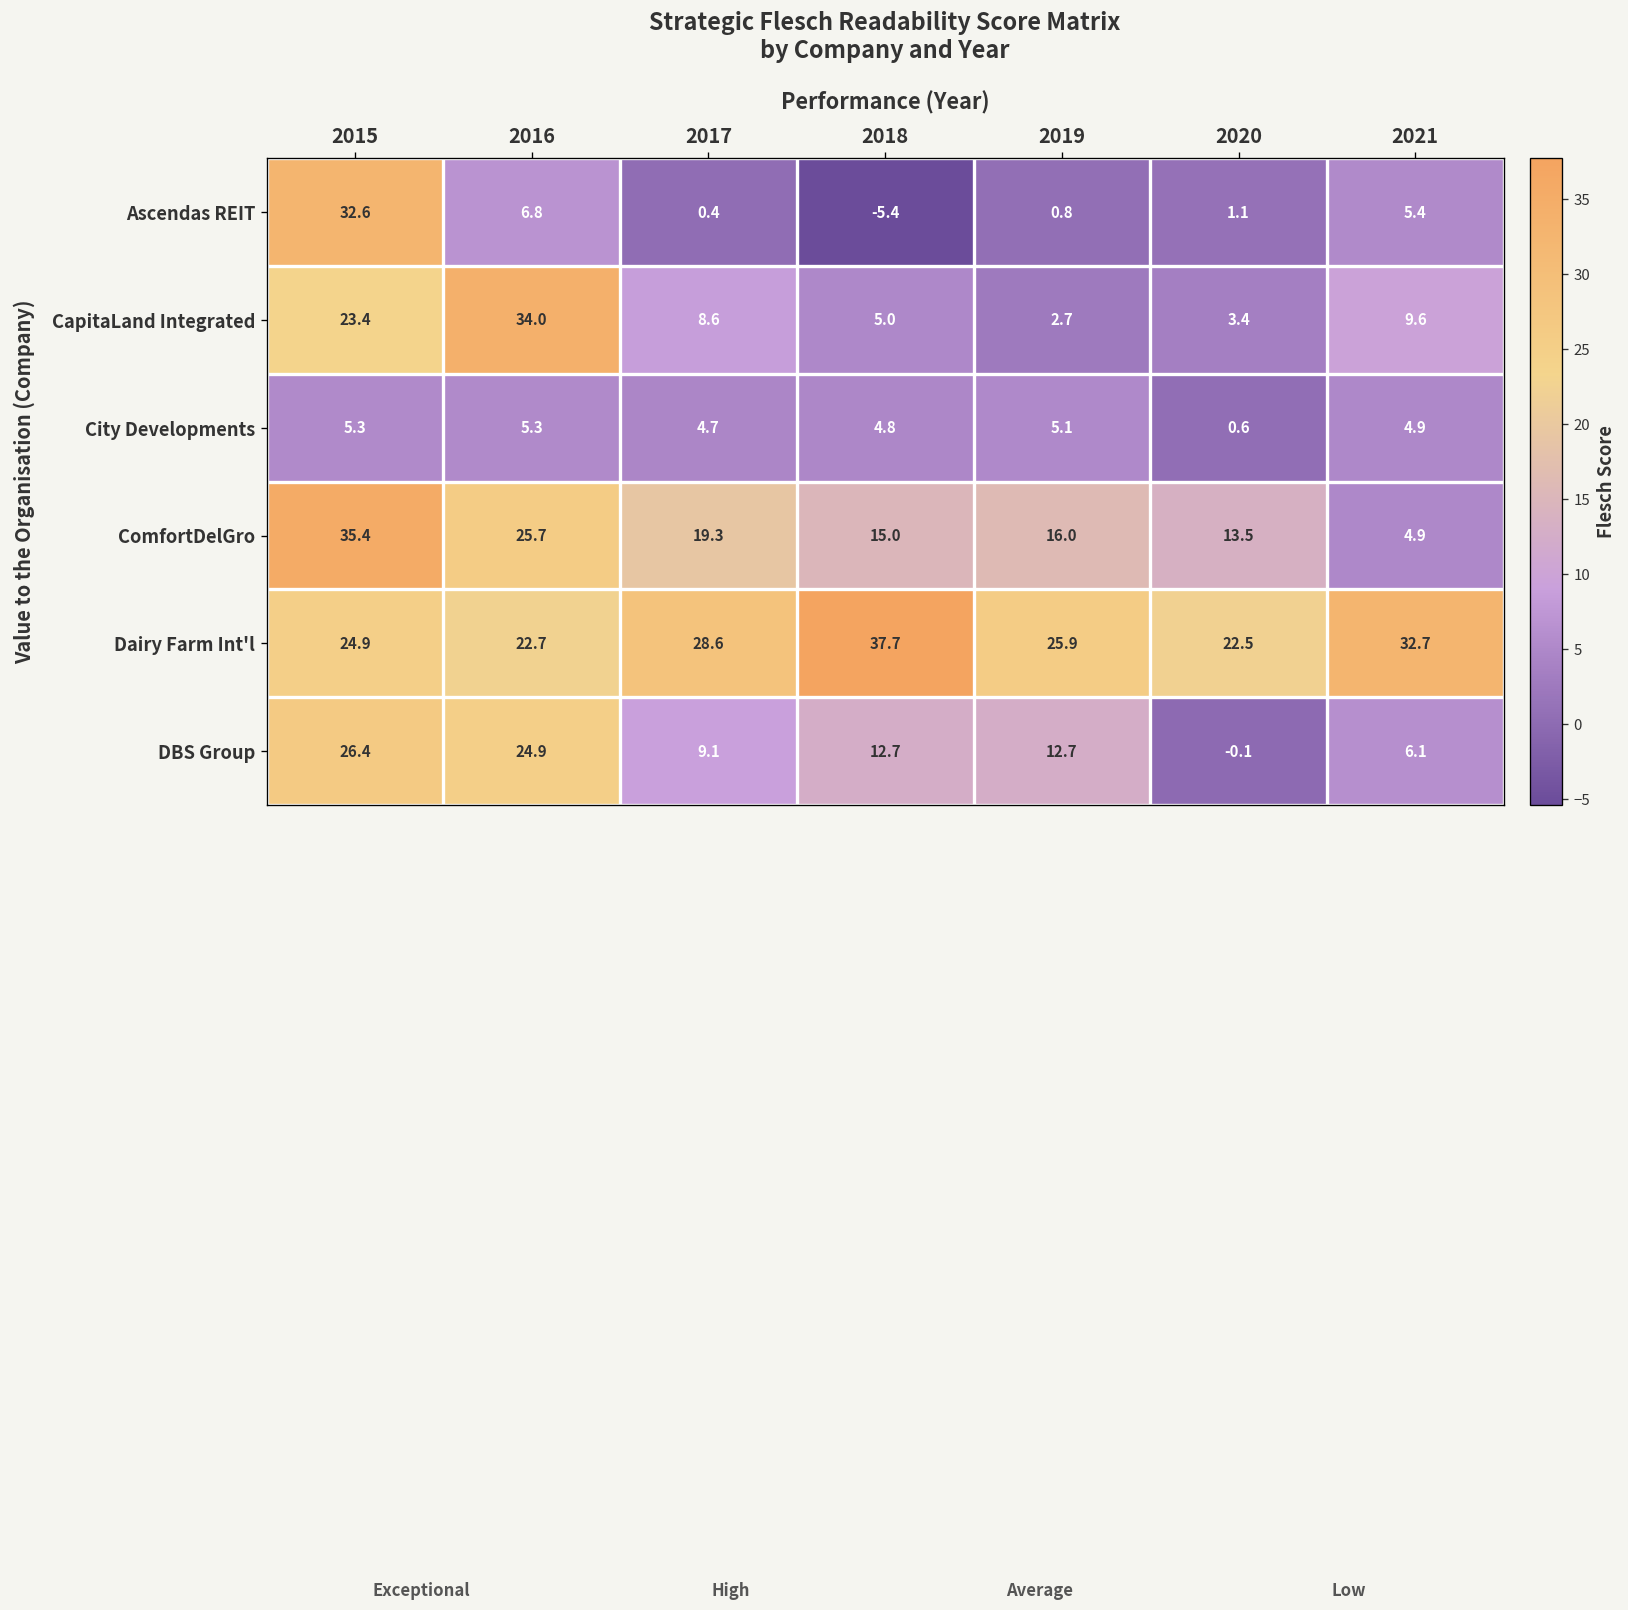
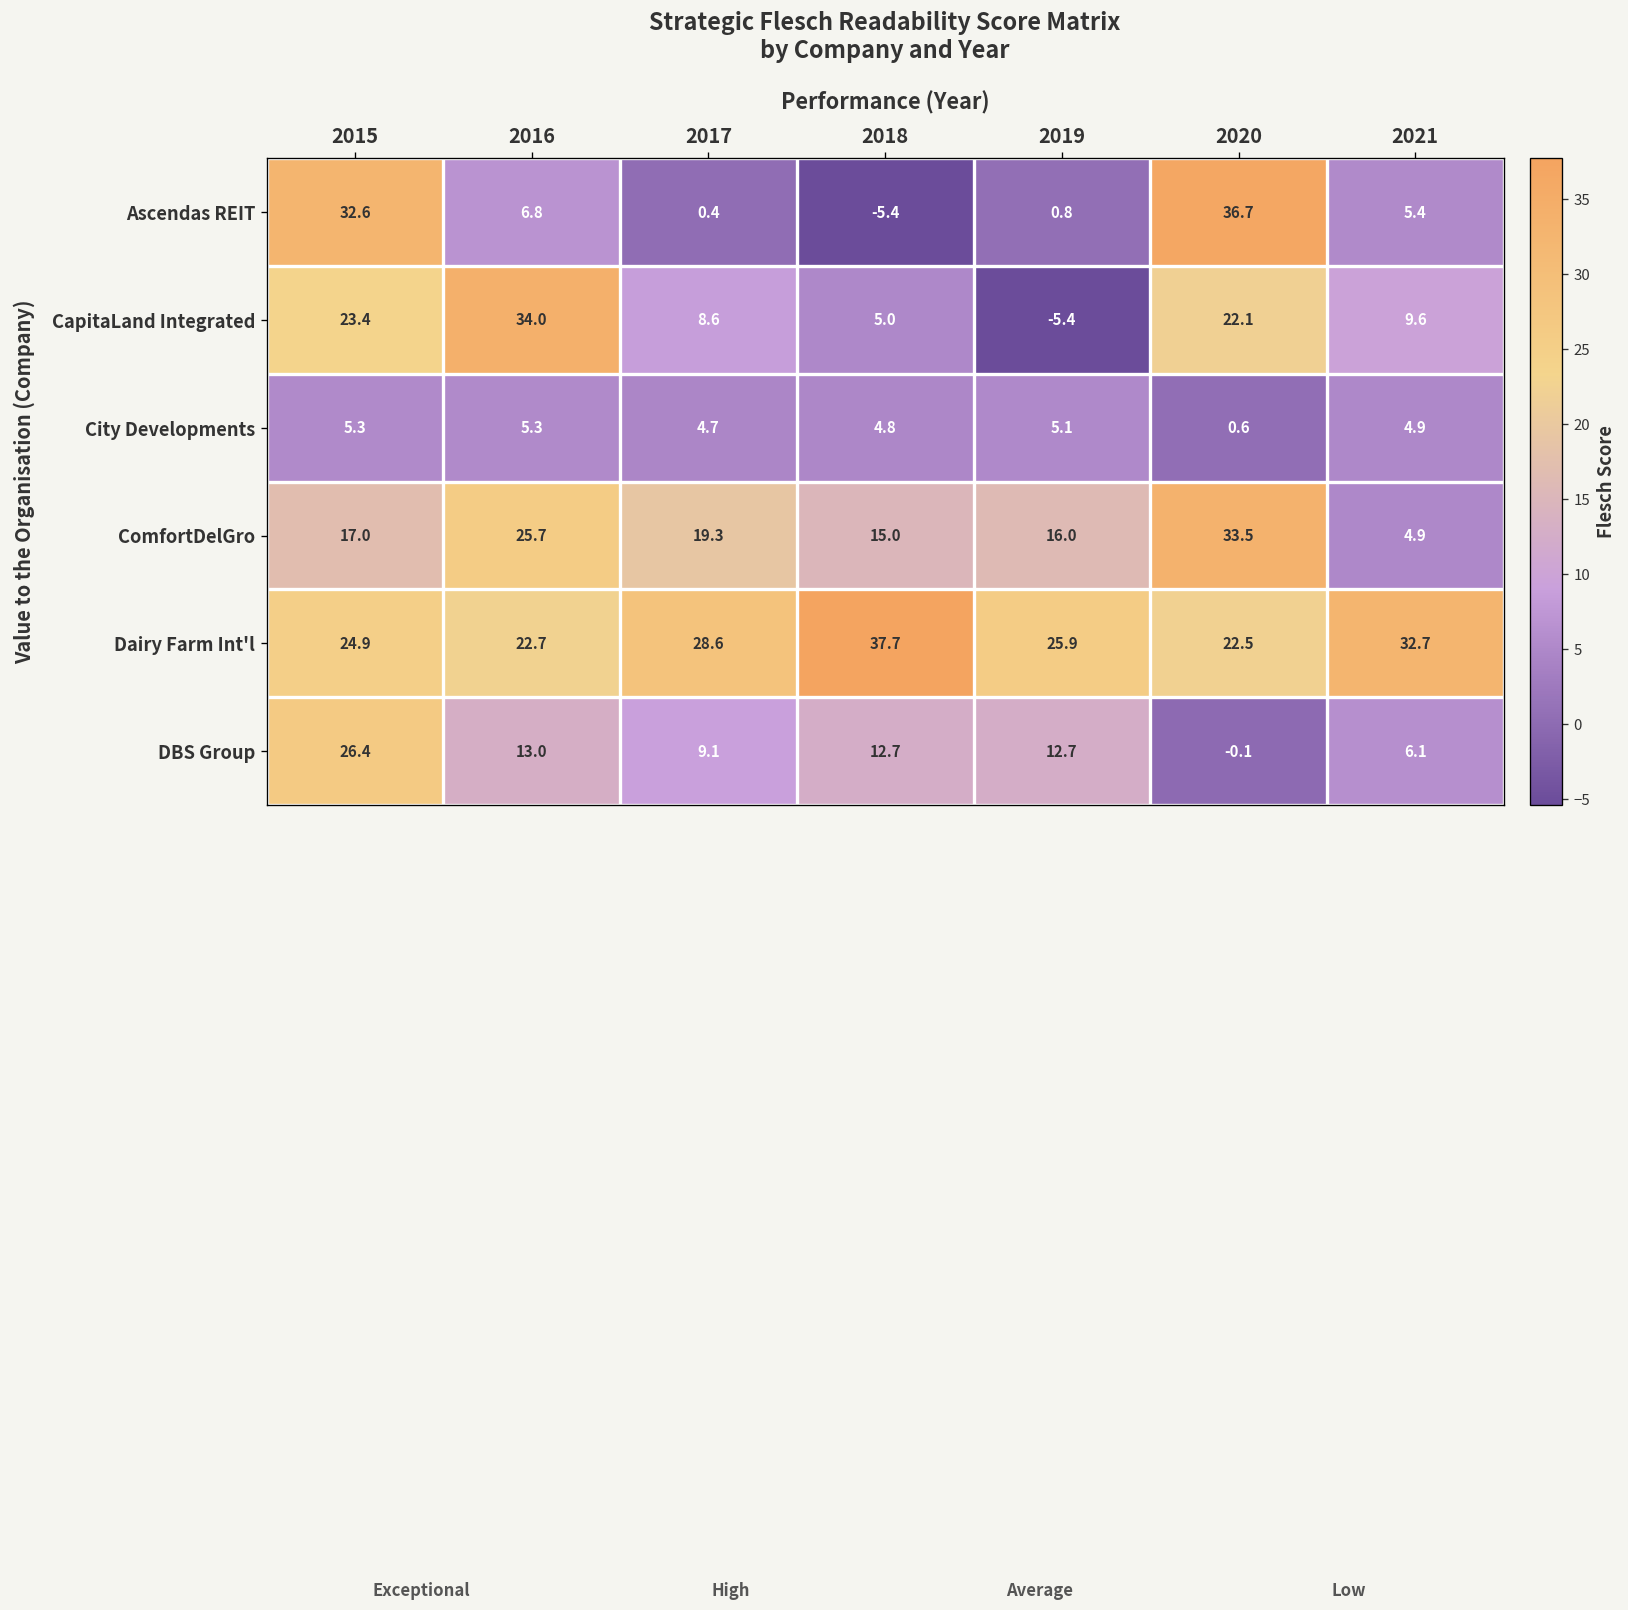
Ascendas REIT, 2020: 1.1 -> 36.7
CapitaLand Integrated, 2019: 2.7 -> -5.4
CapitaLand Integrated, 2020: 3.4 -> 22.1
ComfortDelGro, 2015: 35.4 -> 17.0
ComfortDelGro, 2020: 13.5 -> 33.5
DBS Group, 2016: 24.9 -> 13.0
